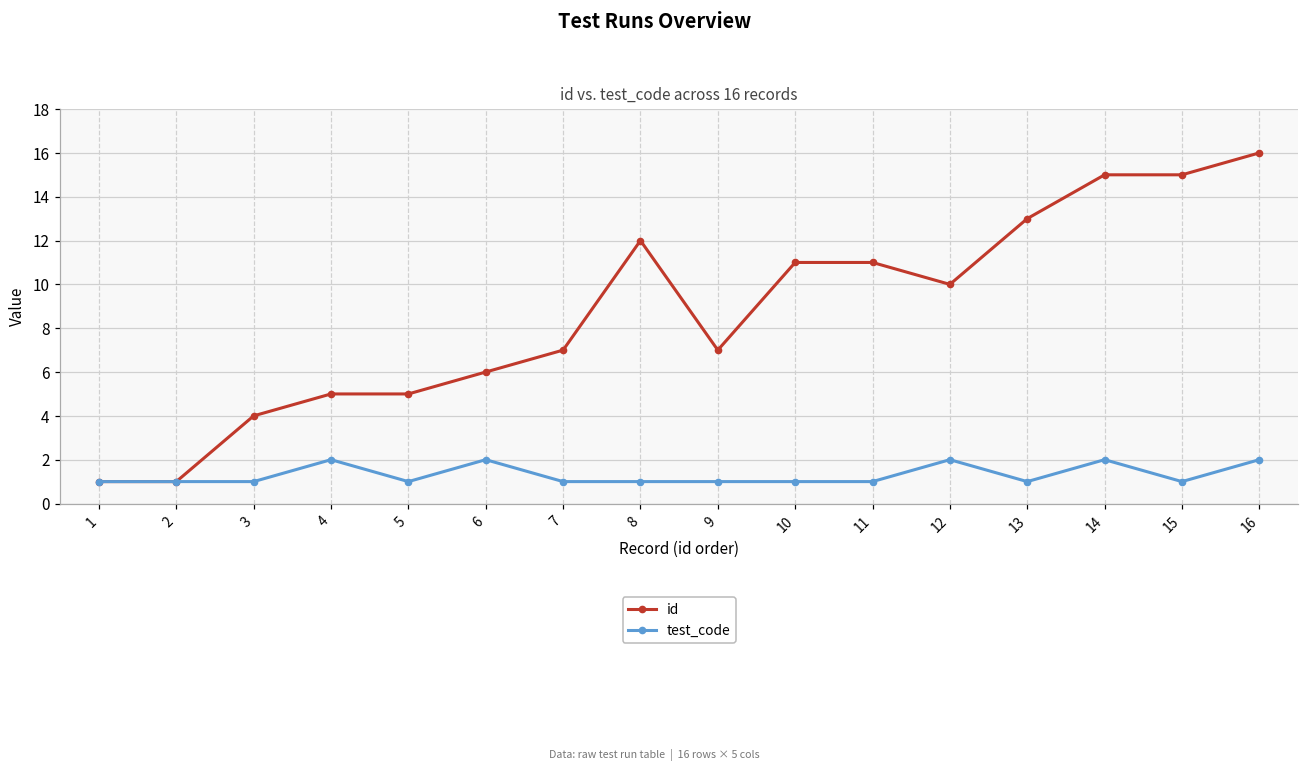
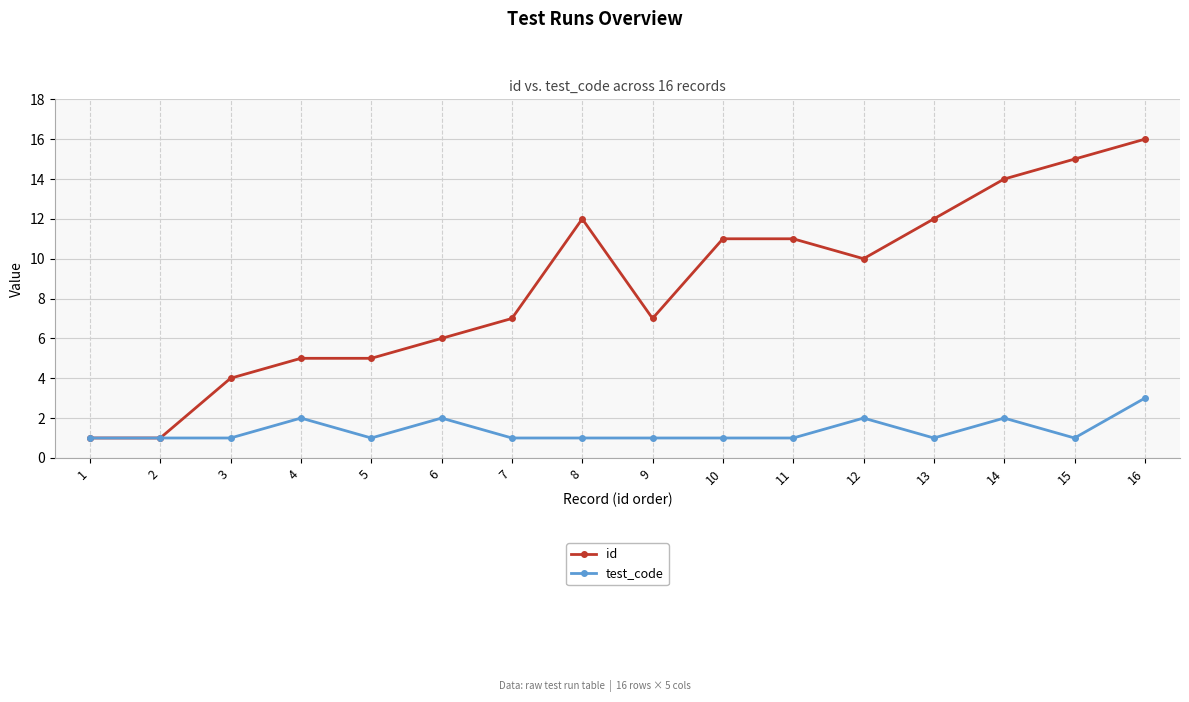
id, 13: 13 -> 12
id, 14: 15 -> 14
test_code, 16: 2 -> 3
